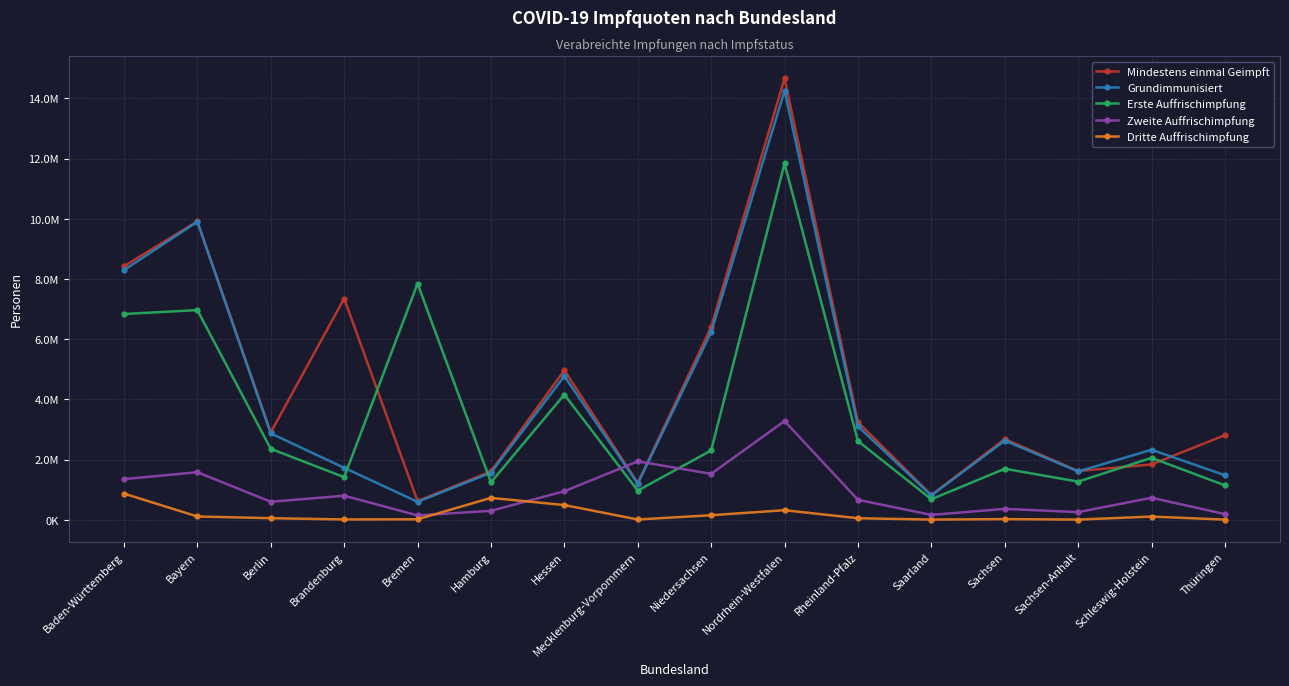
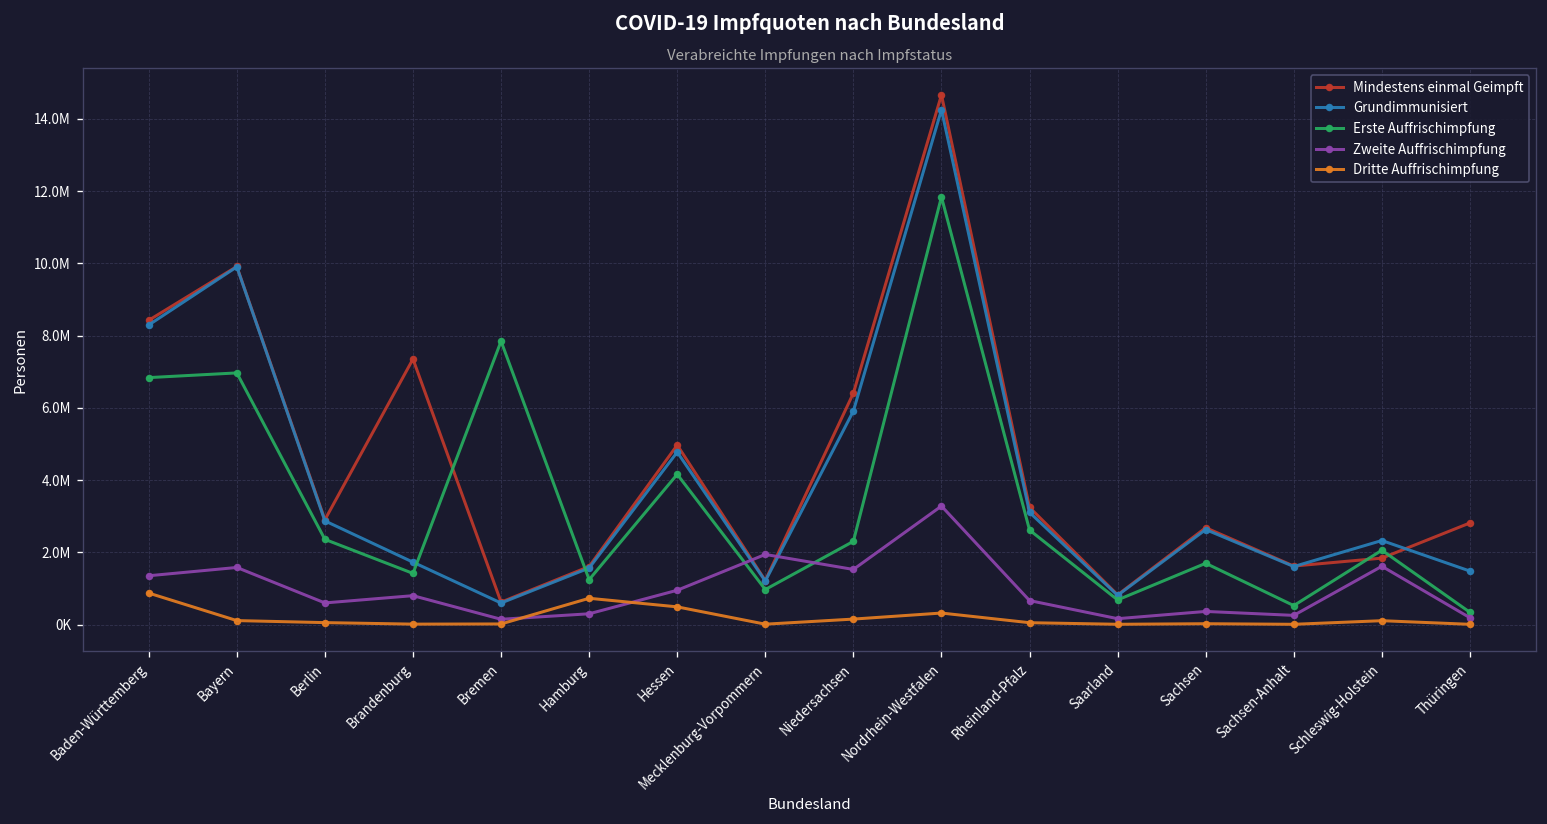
Grundimmunisiert, Niedersachsen: 6200000 -> 5900000
Erste Auffrischimpfung, Sachsen-Anhalt: 1300000 -> 500000
Zweite Auffrischimpfung, Schleswig-Holstein: 700000 -> 1600000
Erste Auffrischimpfung, Thüringen: 1100000 -> 300000
